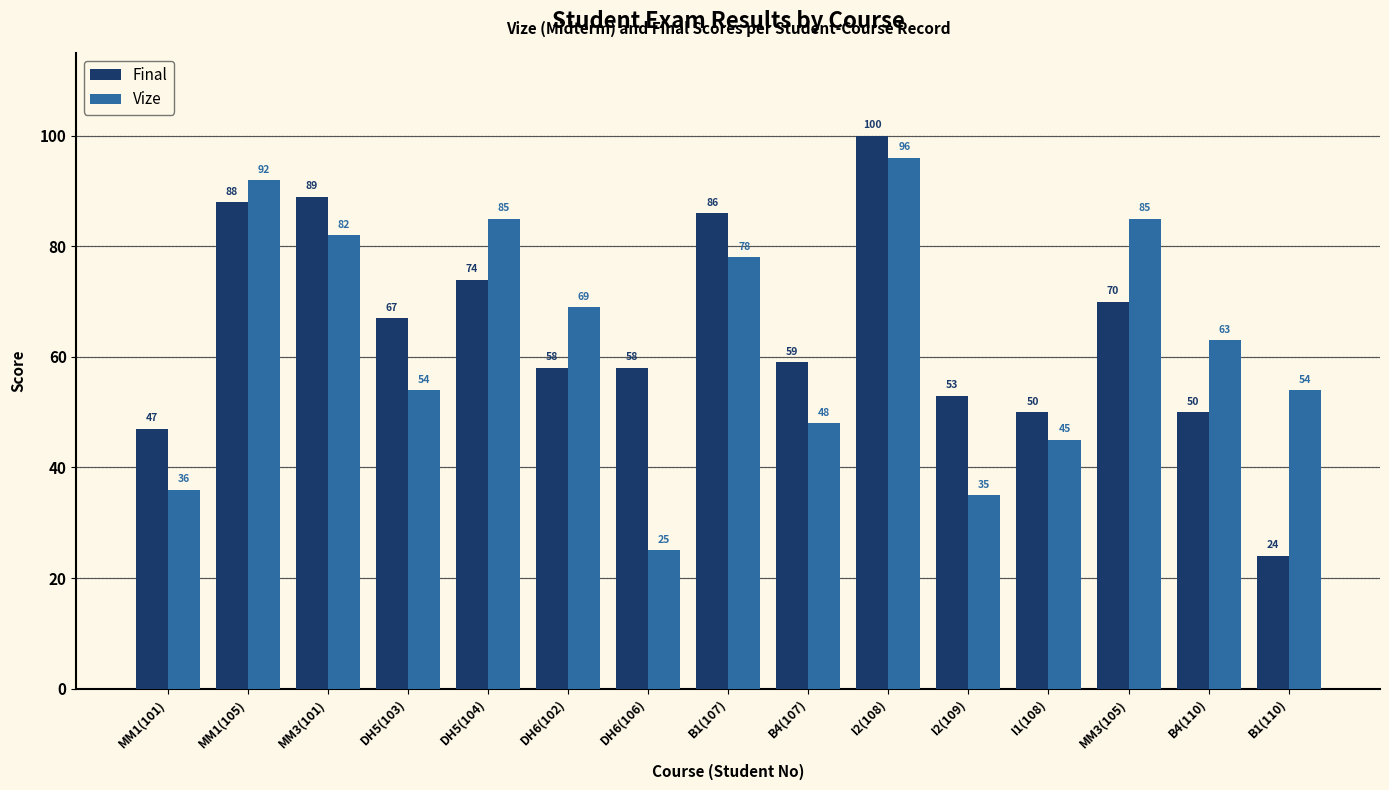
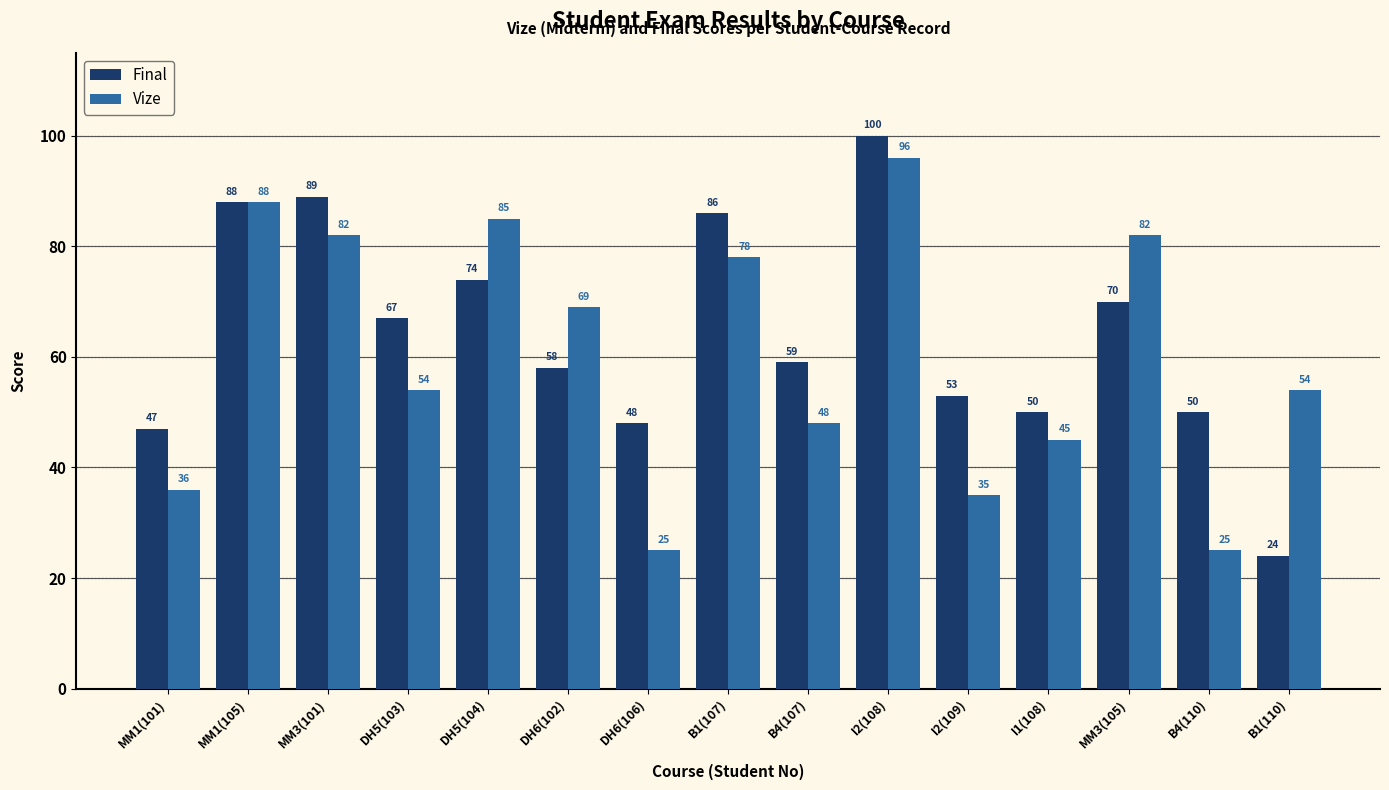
Vize, MM1(105): 92 -> 88
Final, DH6(106): 58 -> 48
Vize, MM3(105): 85 -> 82
Vize, B4(110): 63 -> 25
